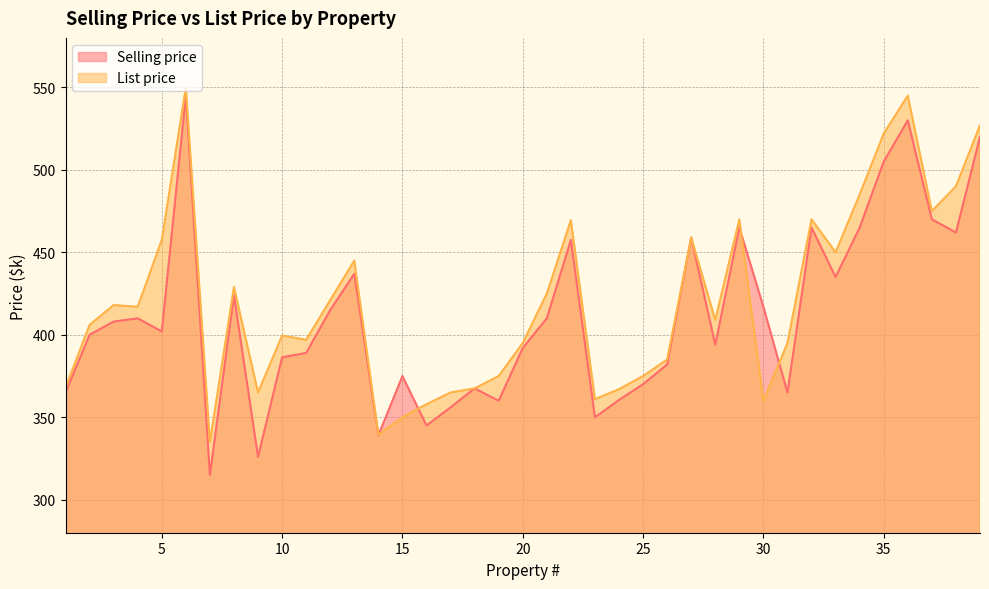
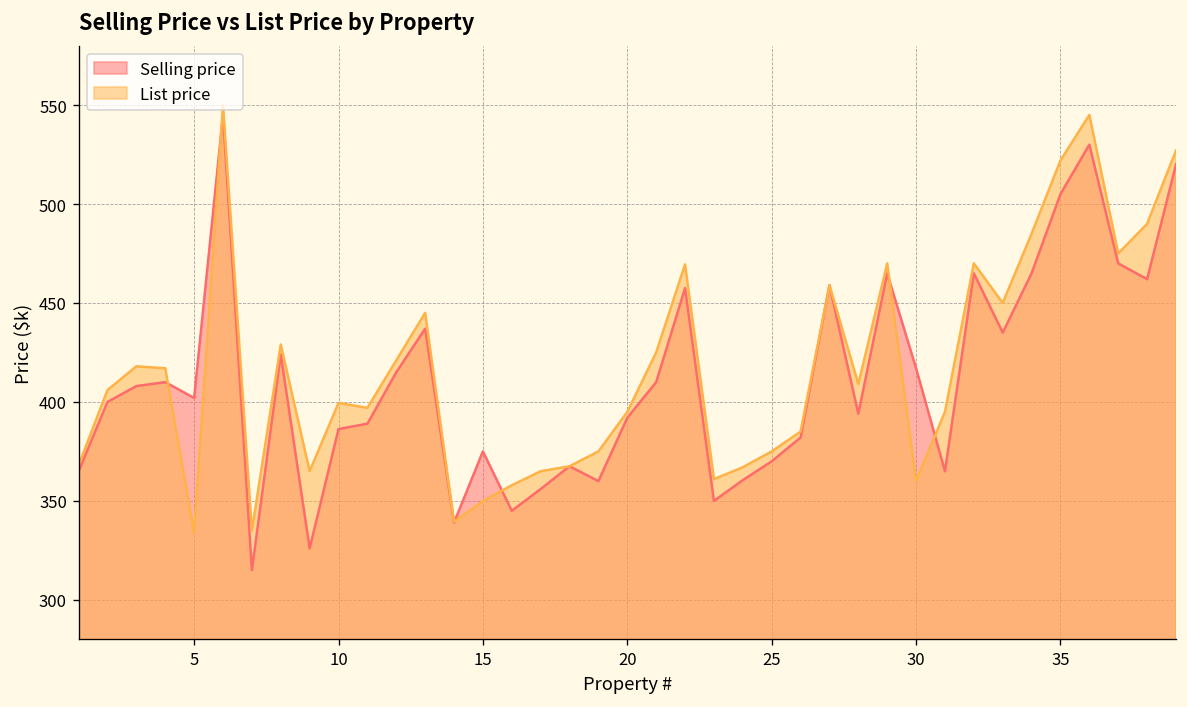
List price, 5: 458 -> 334
